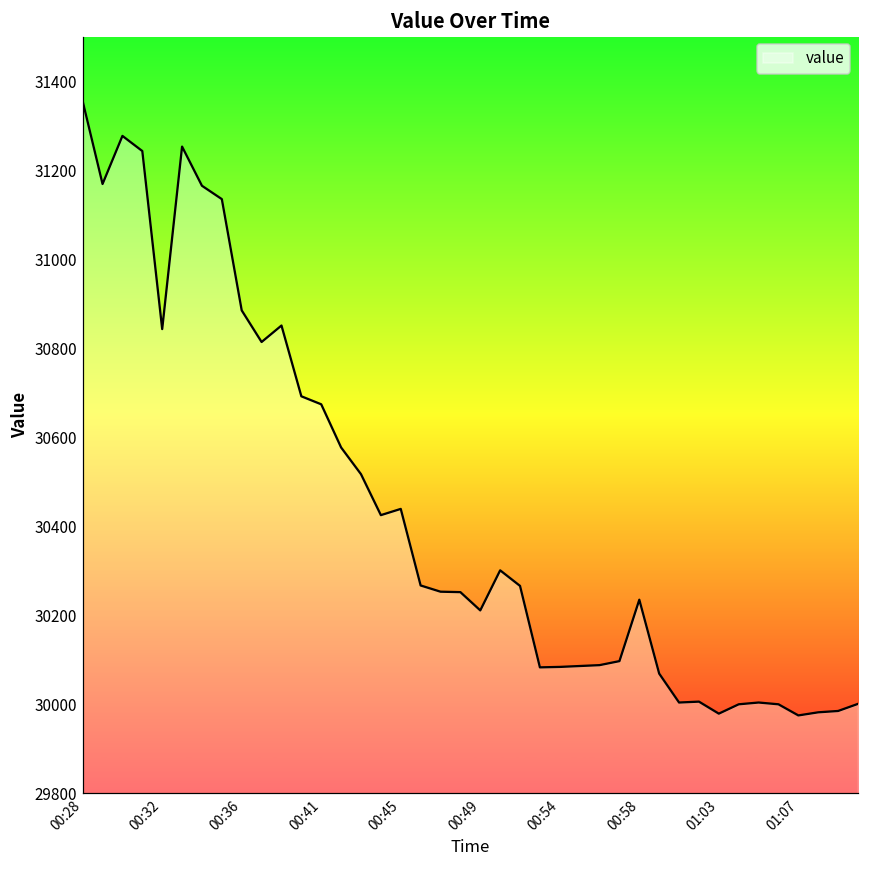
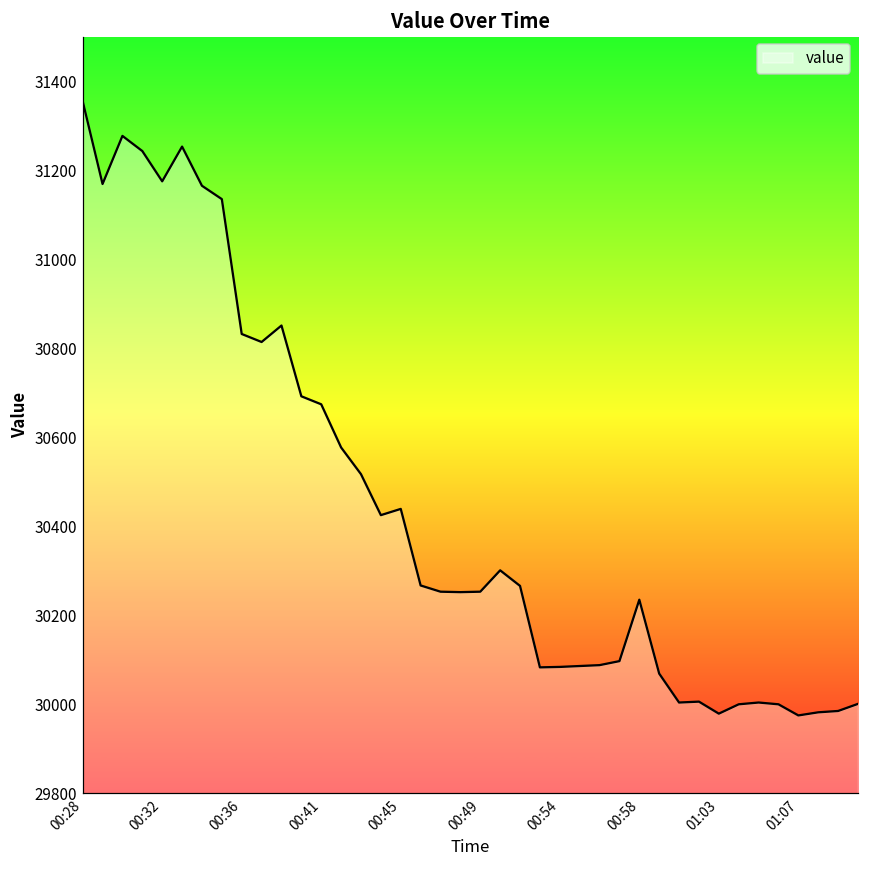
00:32: 30840 -> 31180
00:36: 30890 -> 30830
00:49: 30210 -> 30250
